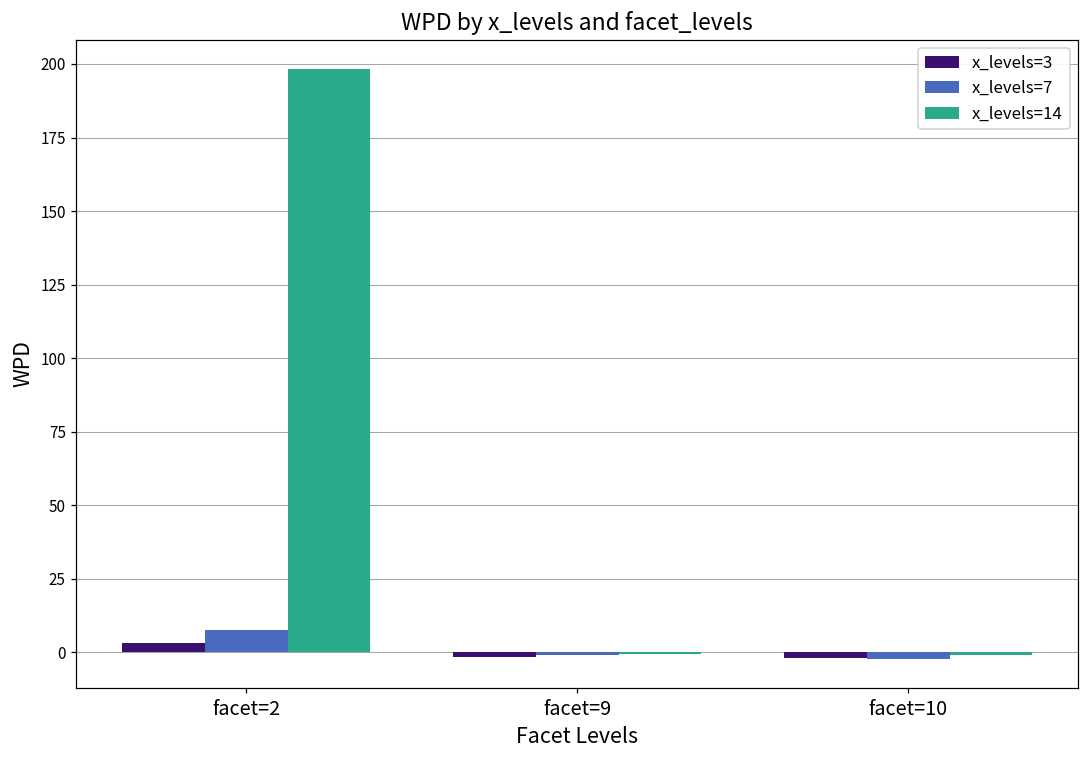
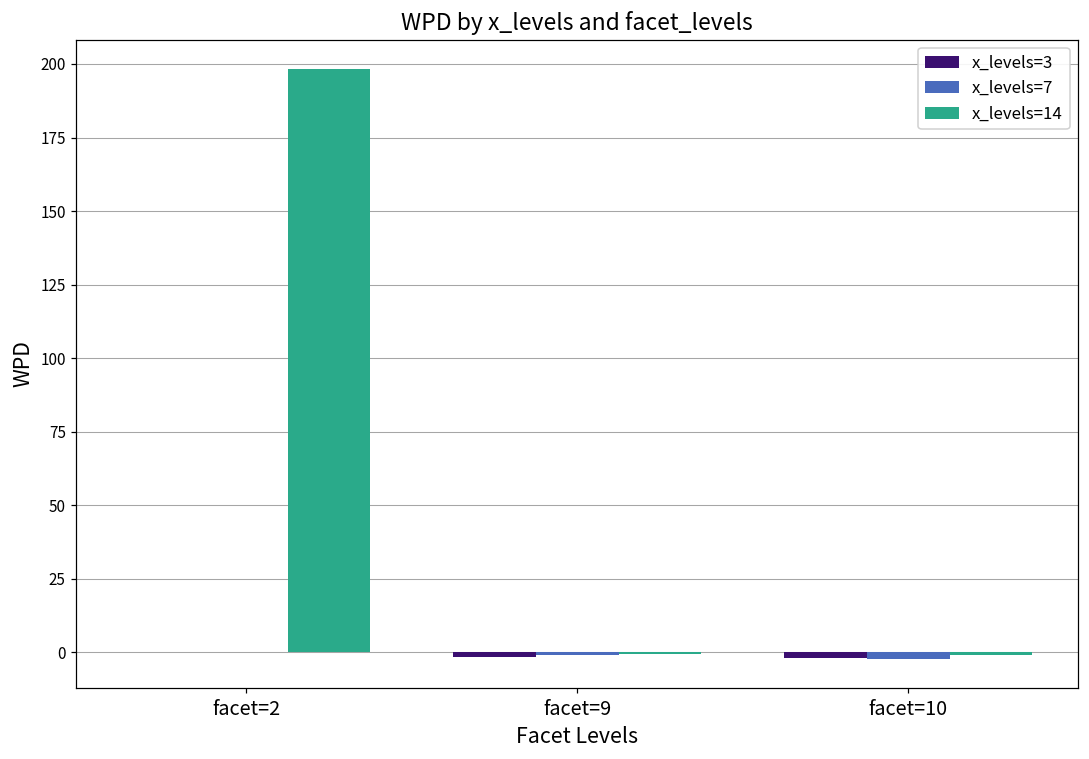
x_levels=3, facet=2: 3 -> 0
x_levels=7, facet=2: 7 -> 0
